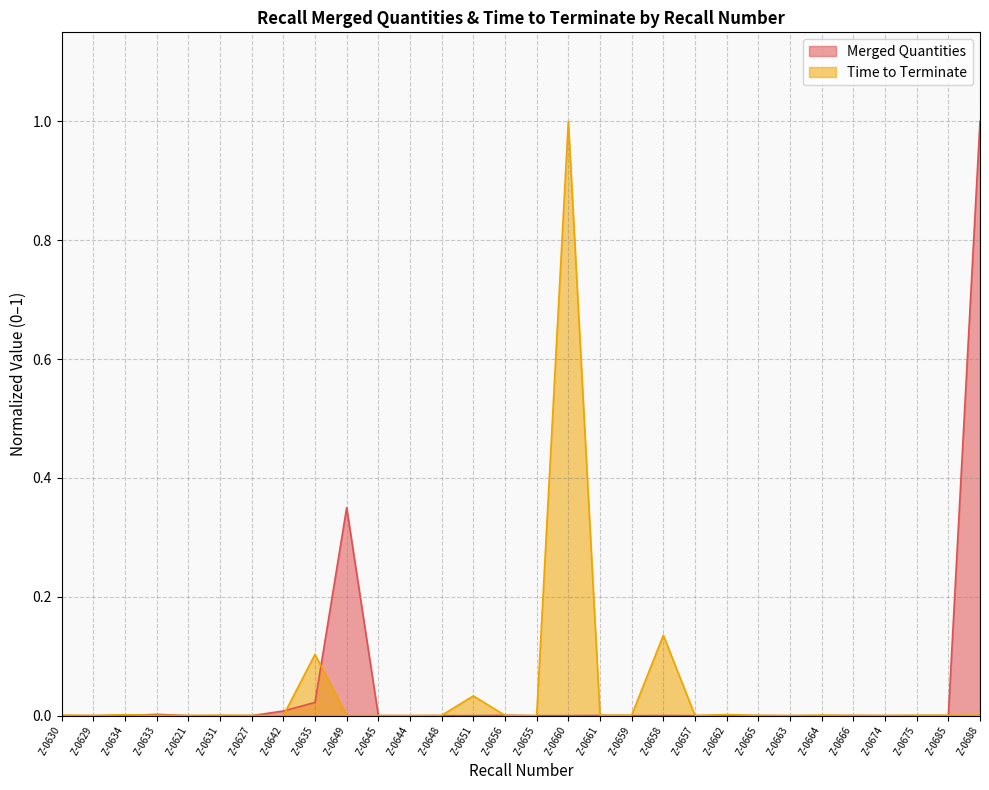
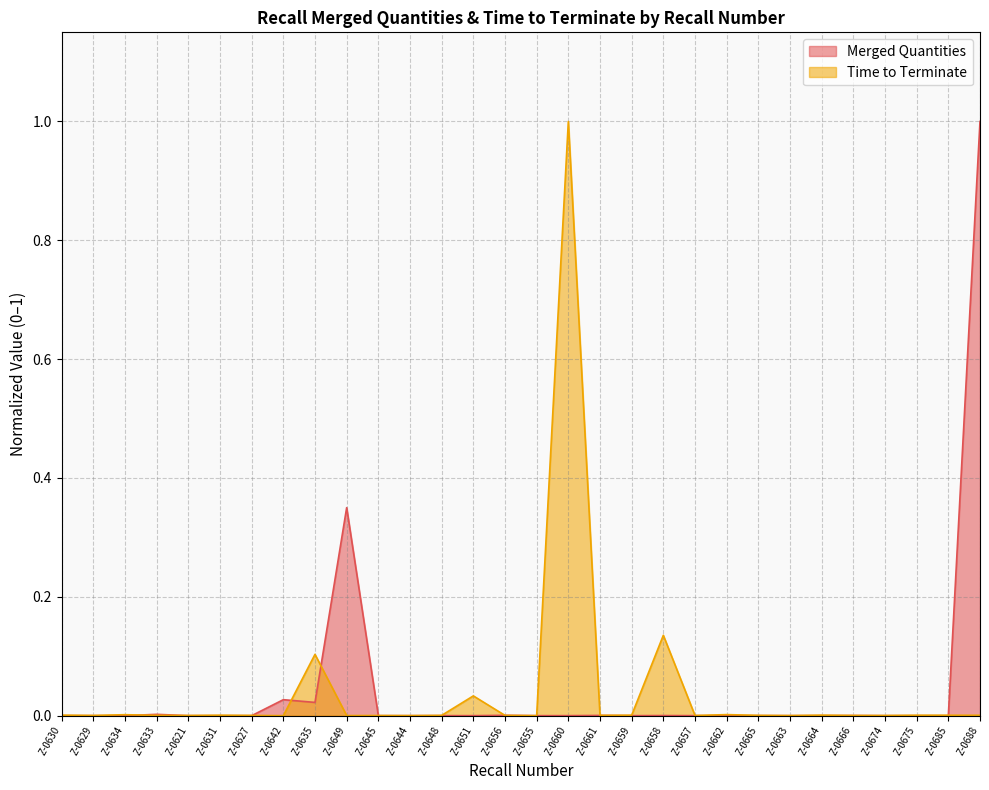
Merged Quantities, Z-0642: 0.01 -> 0.03
